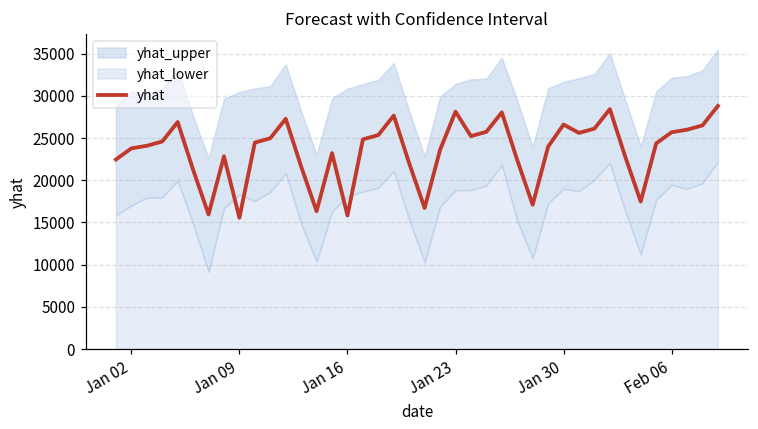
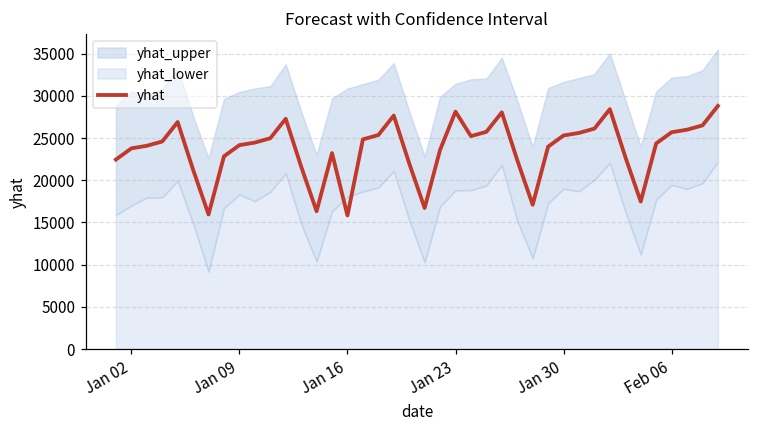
yhat, Jan 09: 16000 -> 24000
yhat, Jan 30: 27000 -> 25000
